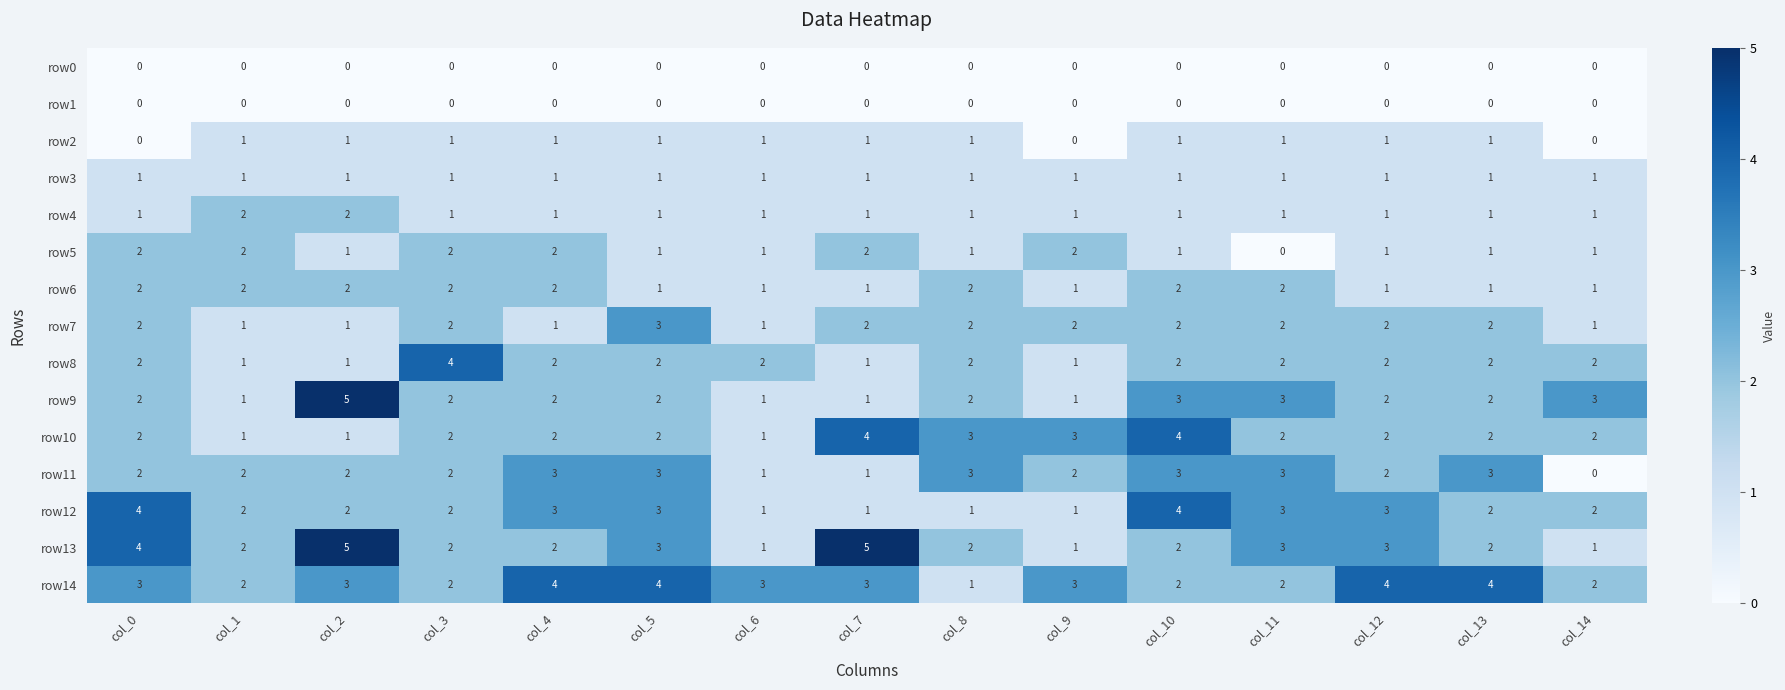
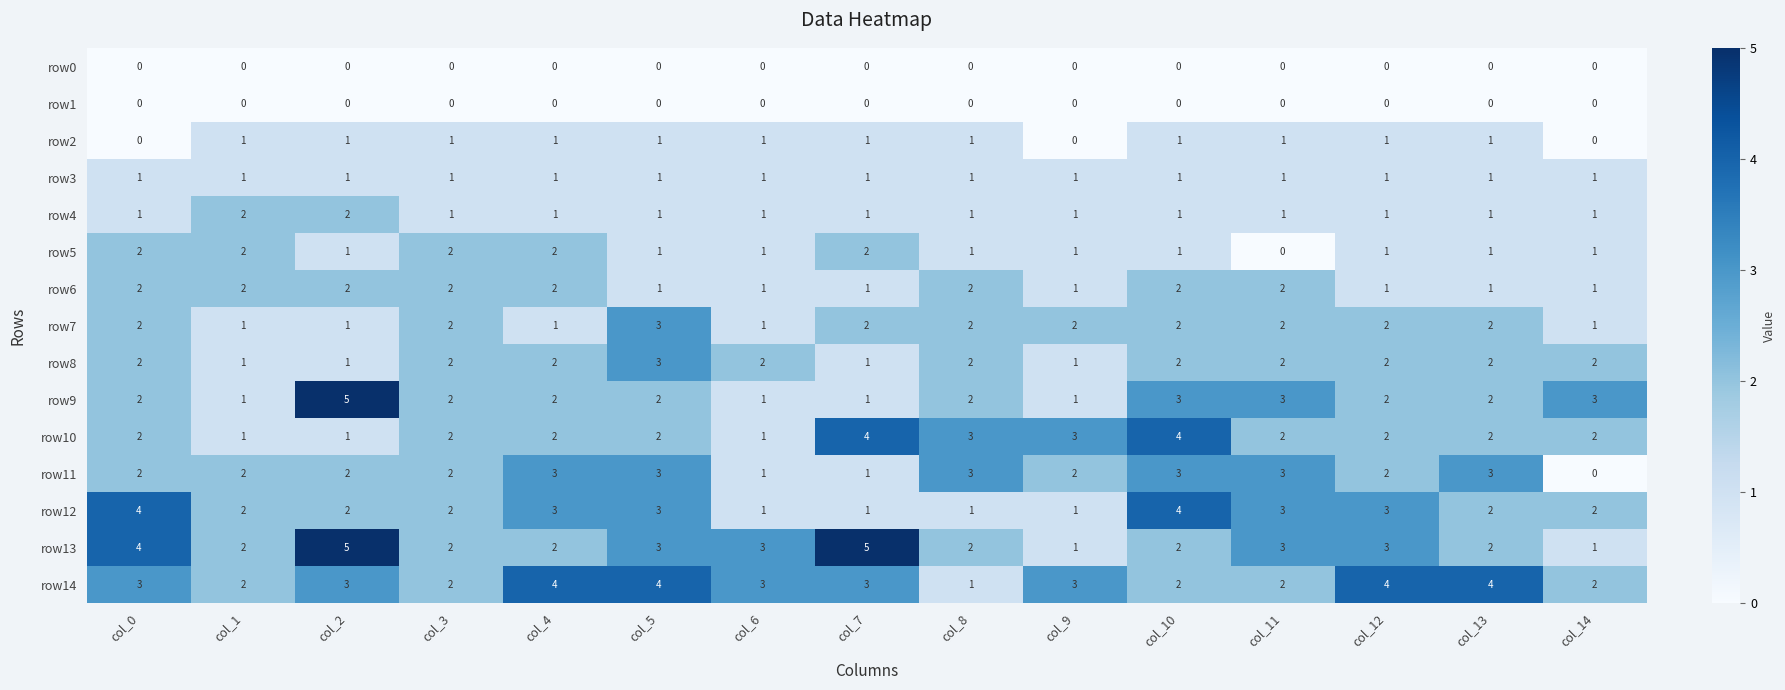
row5, col_9: 2 -> 1
row8, col_3: 4 -> 2
row8, col_5: 2 -> 3
row13, col_6: 1 -> 3
